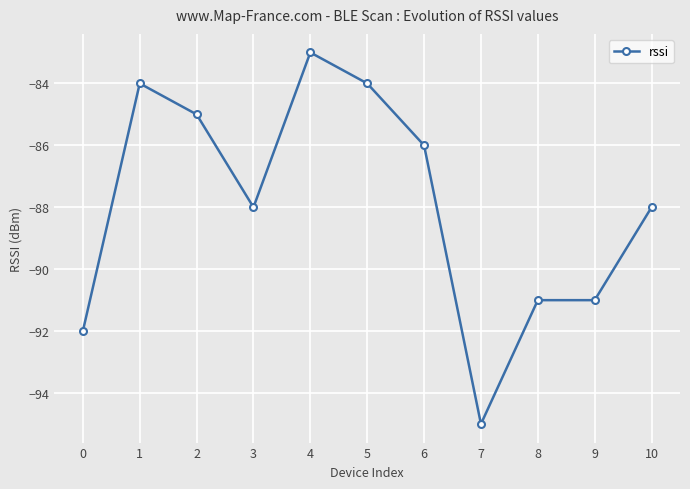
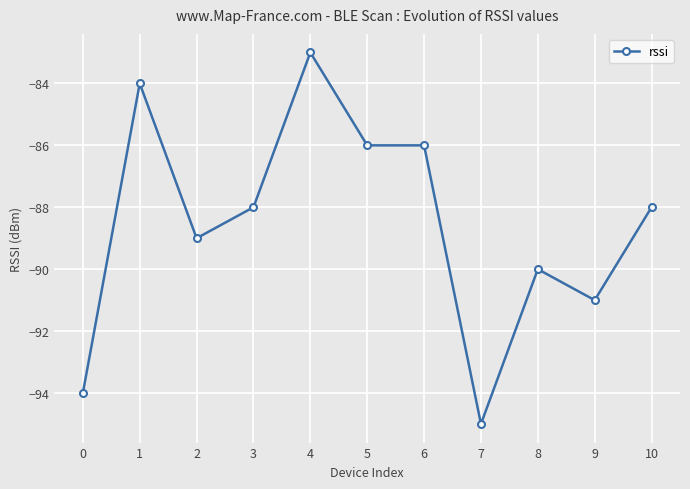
0: -92 -> -94
2: -85 -> -89
5: -84 -> -86
8: -91 -> -90
